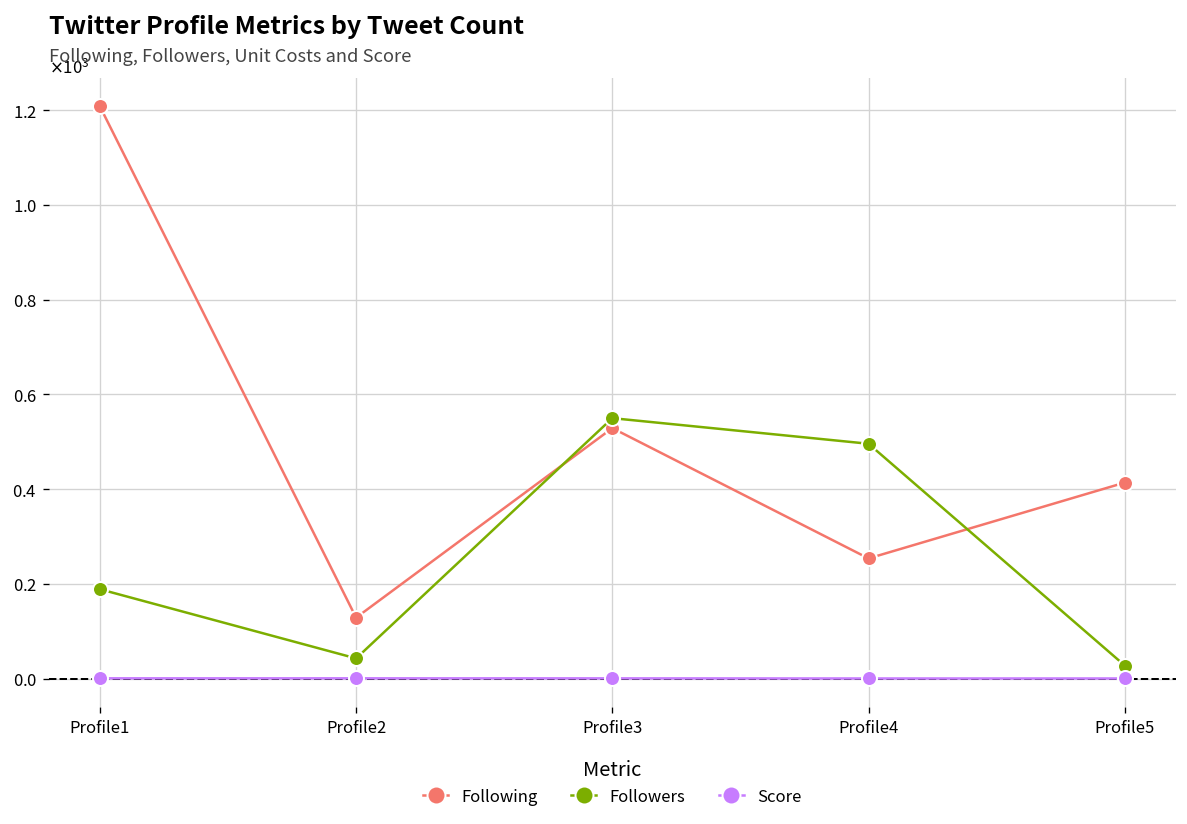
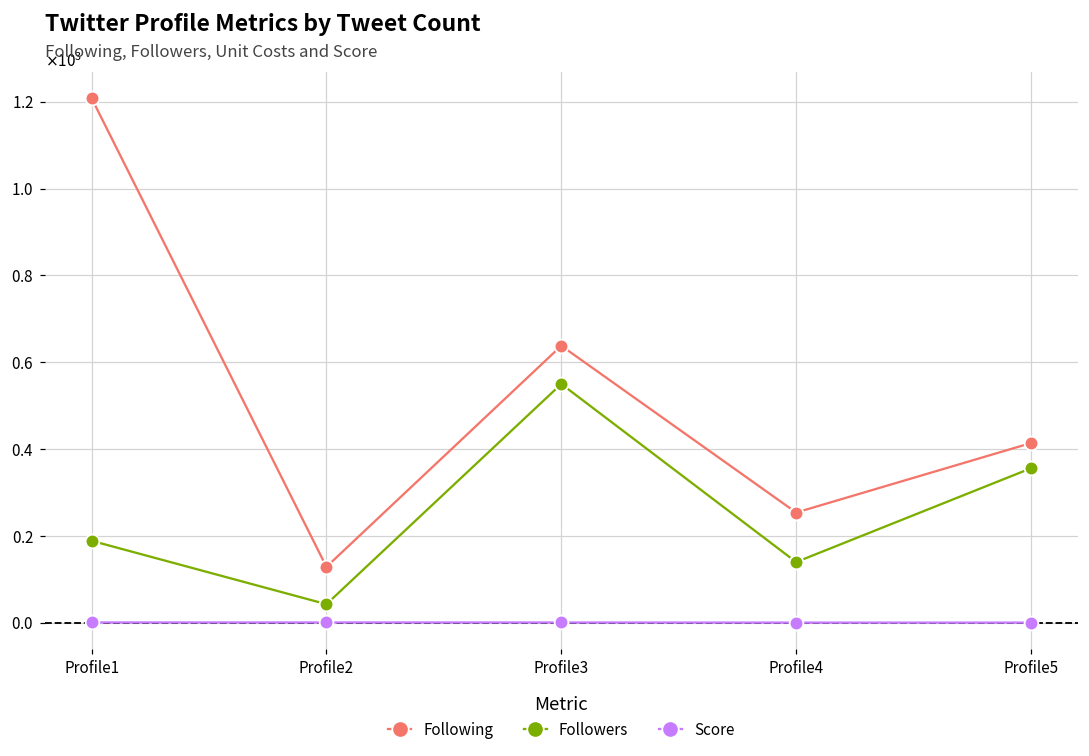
Following, Profile3: 530 -> 640
Followers, Profile4: 500 -> 140
Followers, Profile5: 30 -> 360
